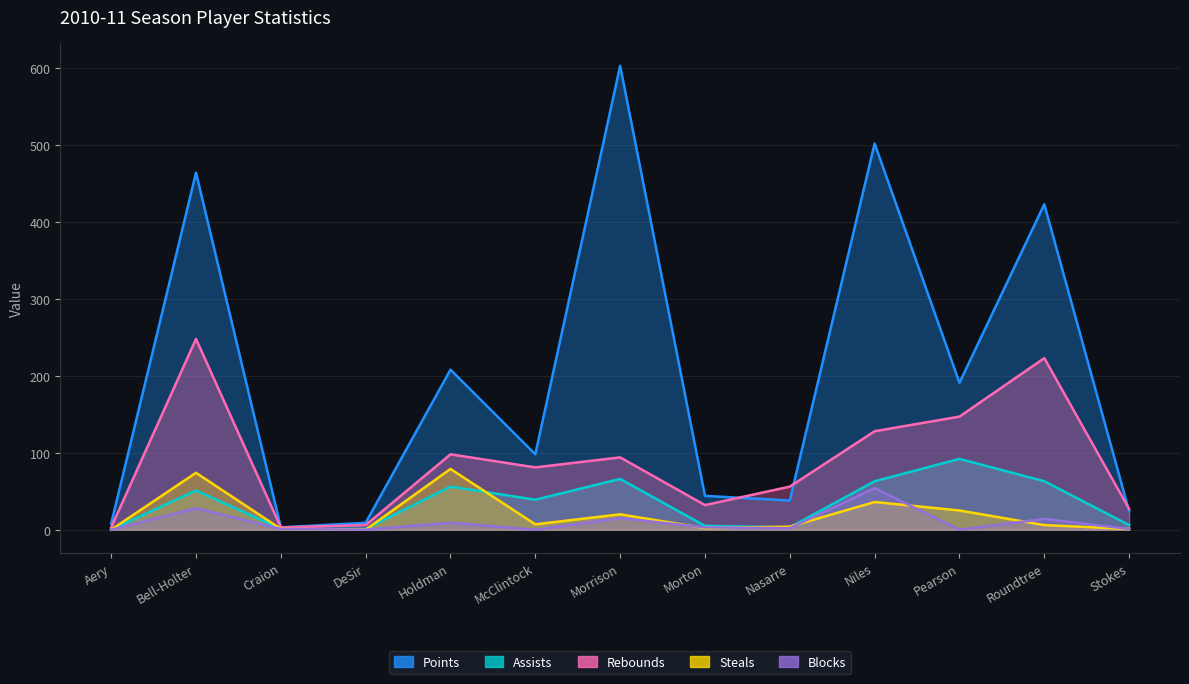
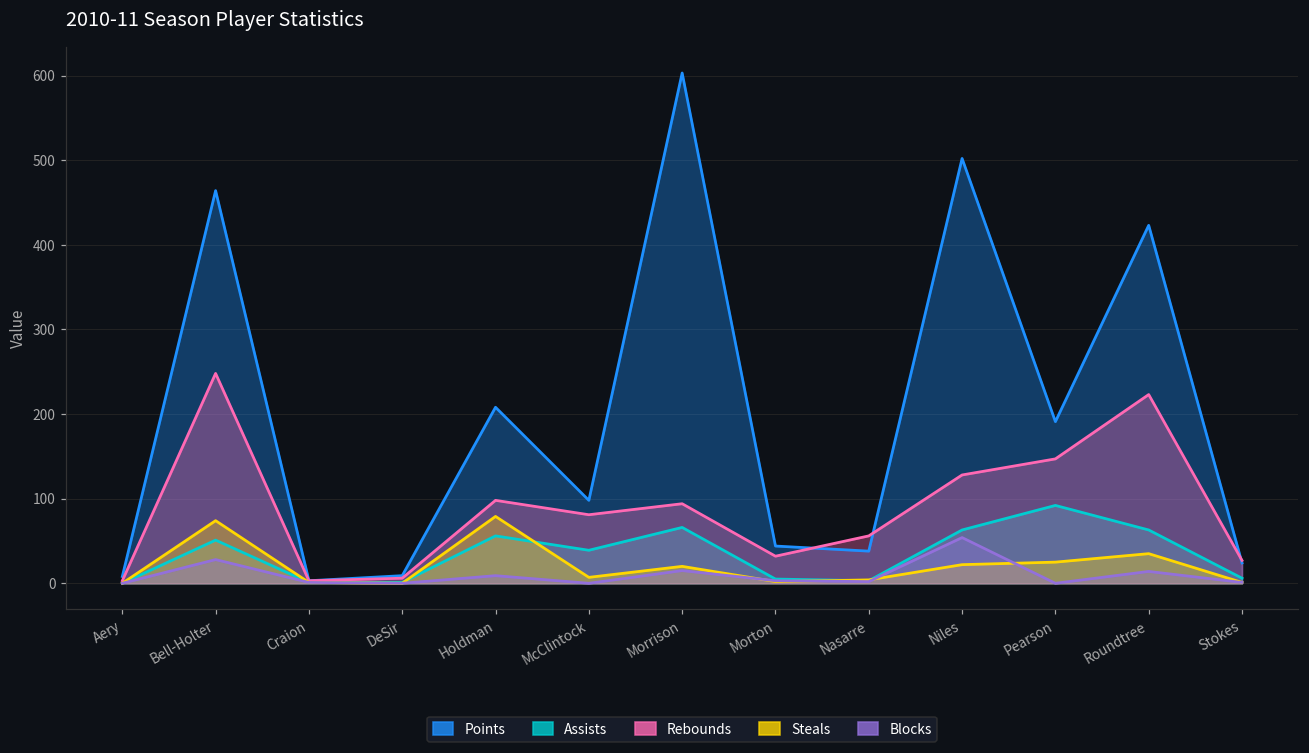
Steals, Niles: 40 -> 20
Steals, Roundtree: 10 -> 40
